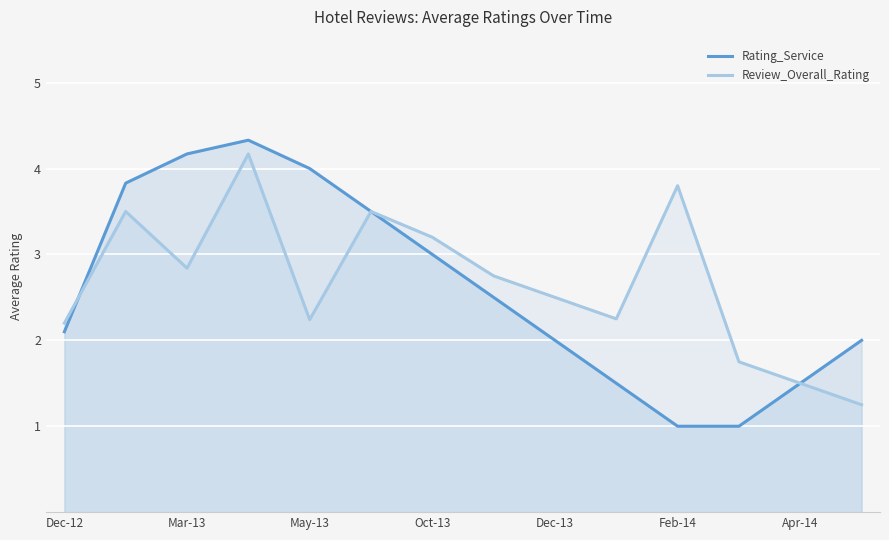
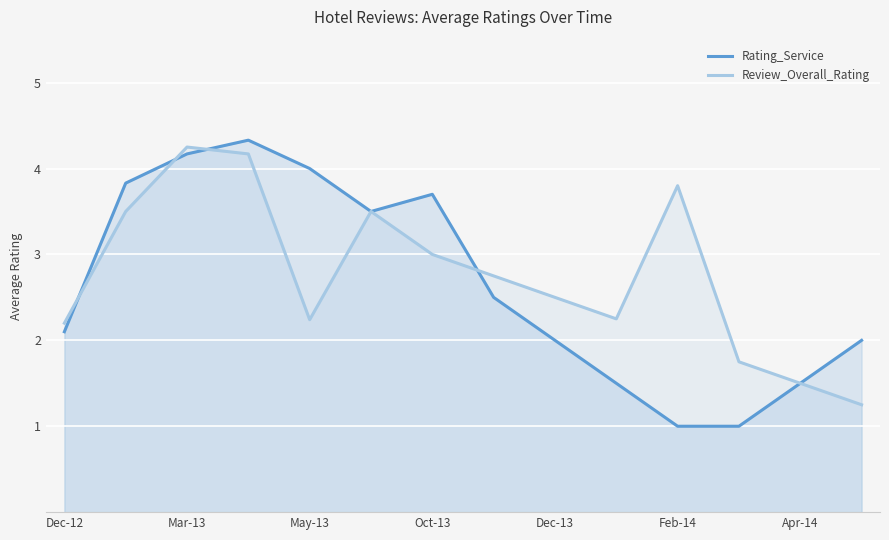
Review_Overall_Rating, Mar-13: 2.8 -> 4.3
Rating_Service, Oct-13: 3.0 -> 3.7
Review_Overall_Rating, Oct-13: 3.2 -> 3.0
